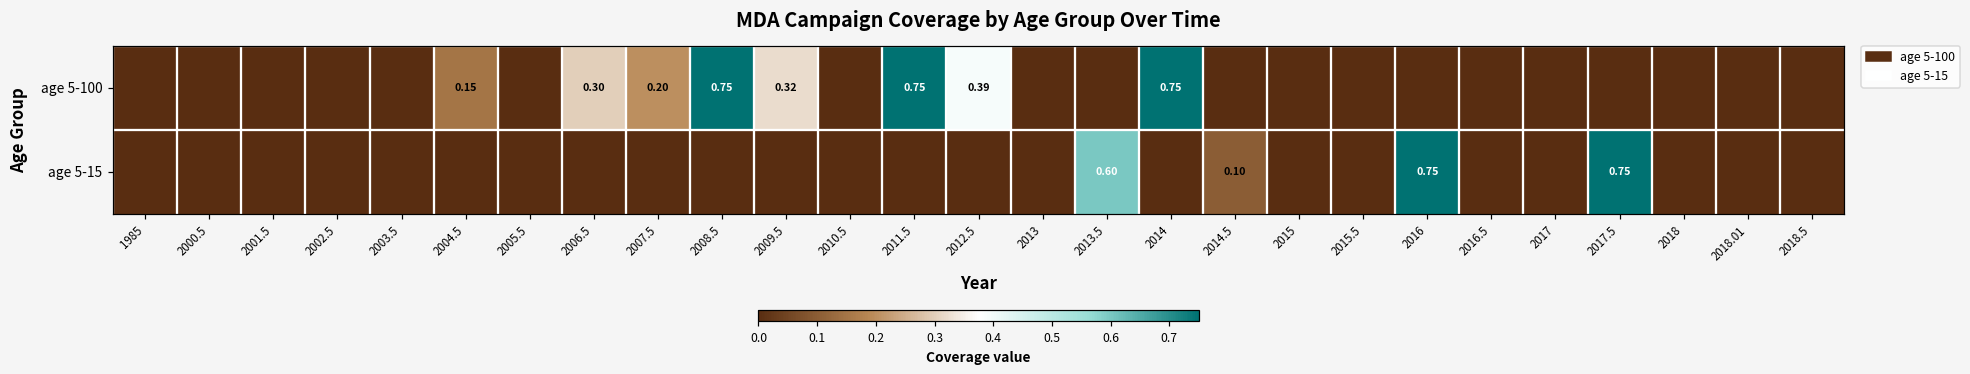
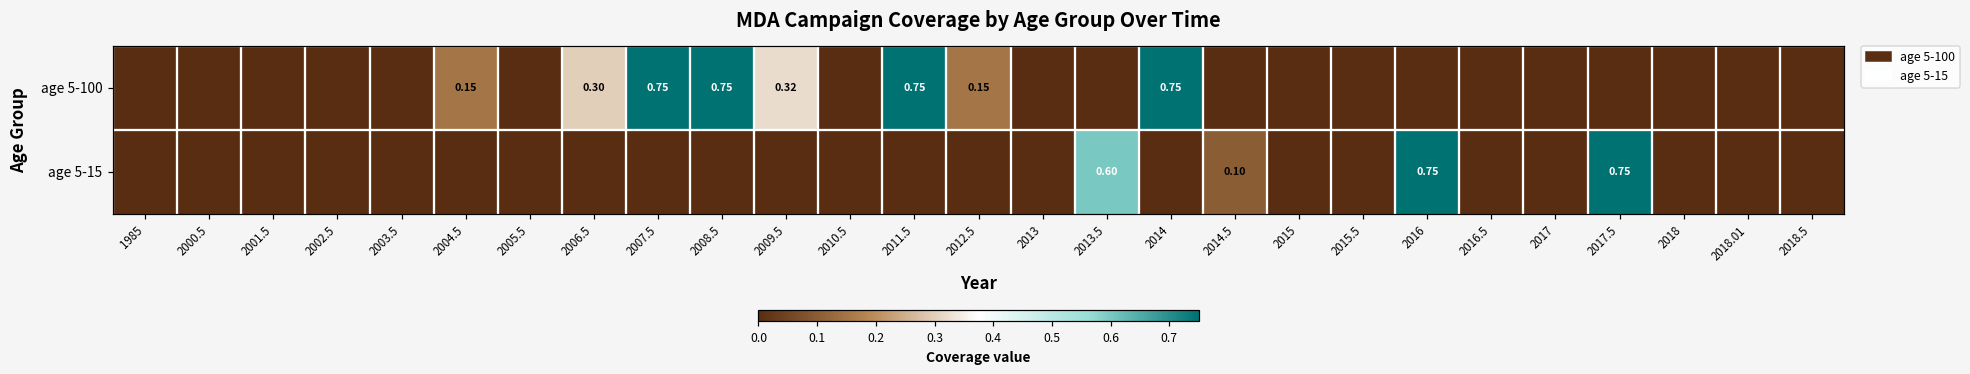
age 5-100, 2007.5: 0.20 -> 0.75
age 5-100, 2012.5: 0.39 -> 0.15
